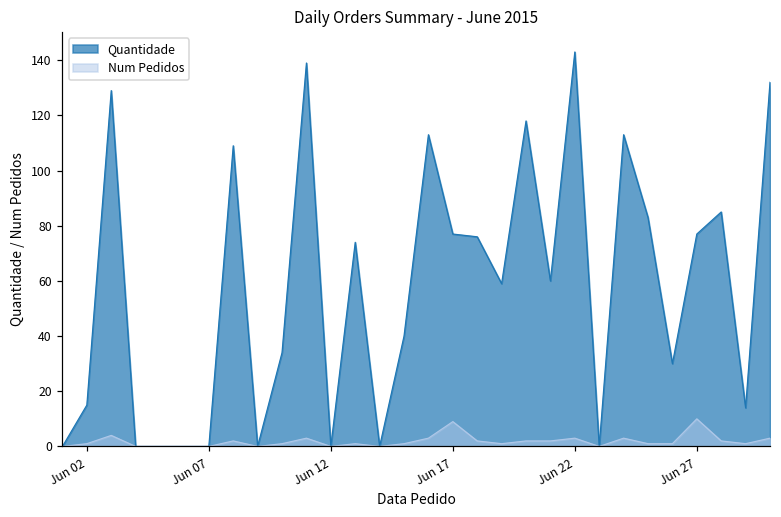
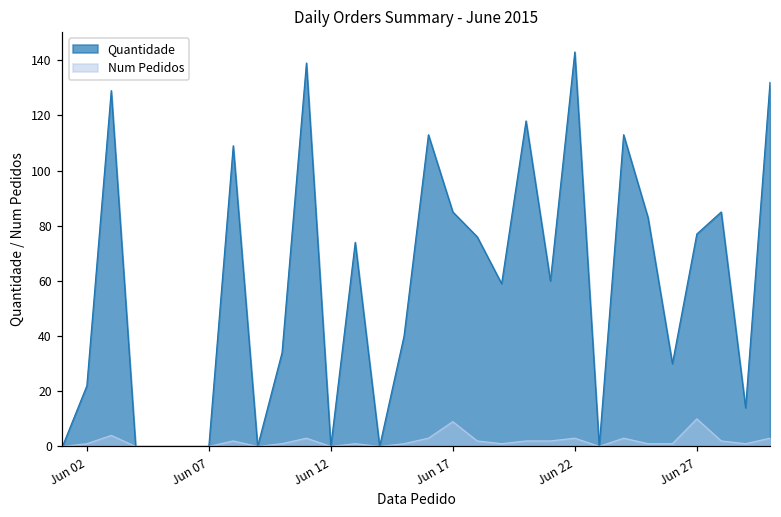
Quantidade, Jun 02: 15 -> 22
Quantidade, Jun 17: 77 -> 85
